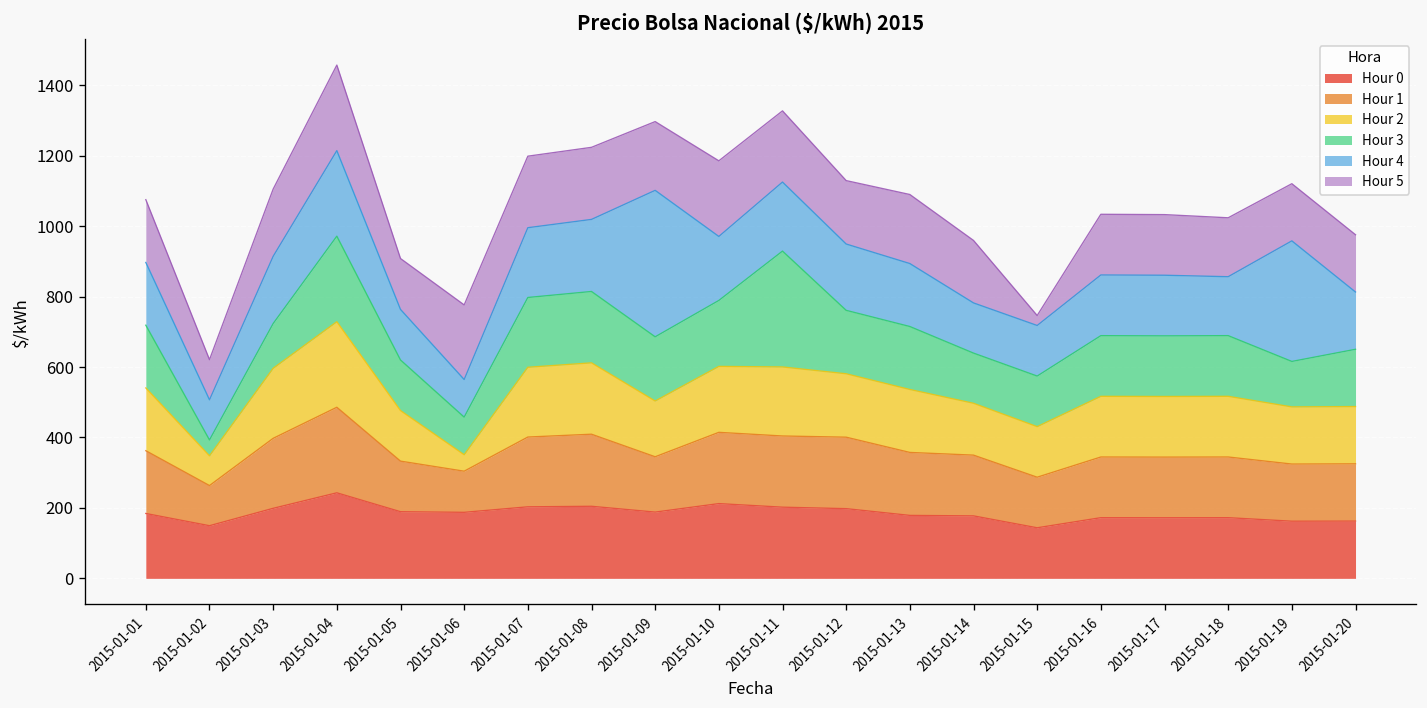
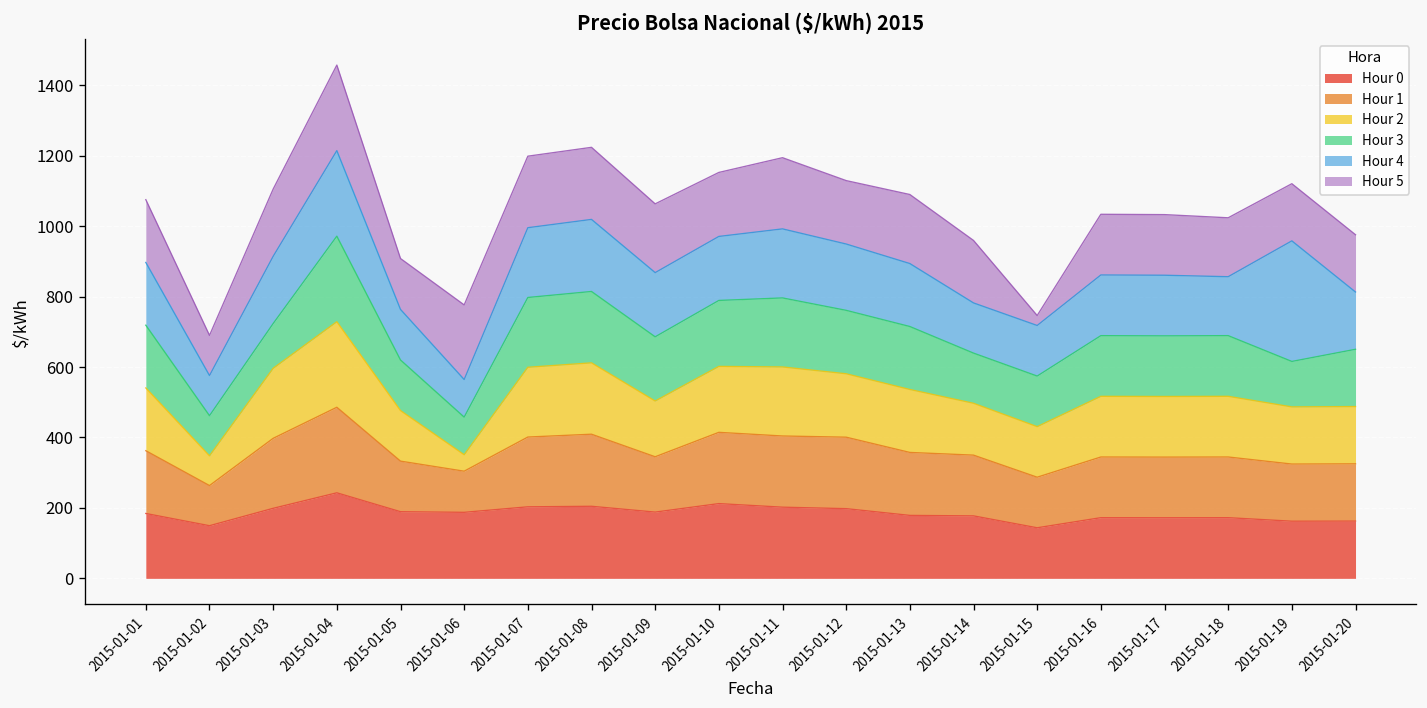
Hour 3, 2015-01-02: 50 -> 110
Hour 4, 2015-01-09: 420 -> 180
Hour 5, 2015-01-10: 210 -> 180
Hour 3, 2015-01-11: 330 -> 200
